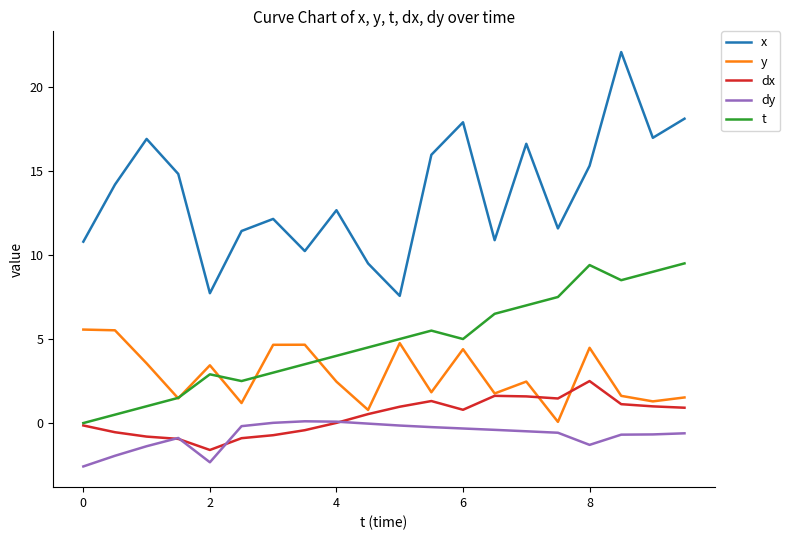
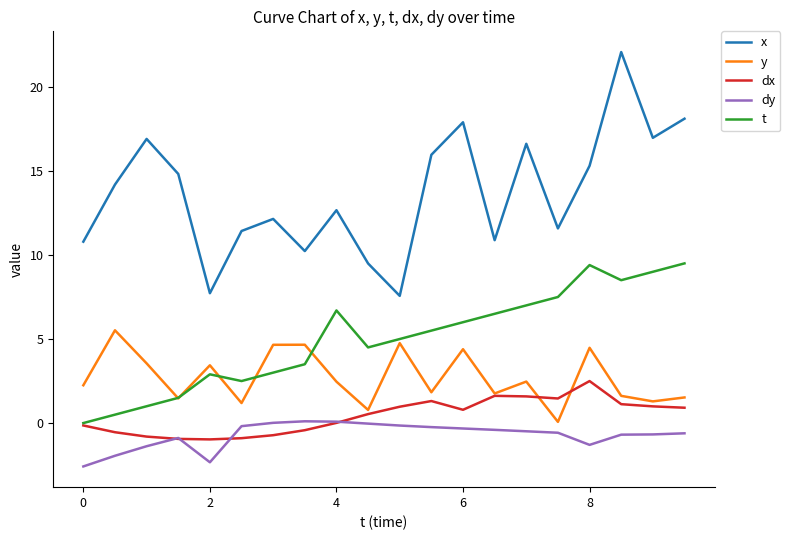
y, 0: 5.6 -> 2.2
dx, 2: -1.6 -> -1.0
t, 4: 4.0 -> 6.7
t, 6: 5 -> 6
